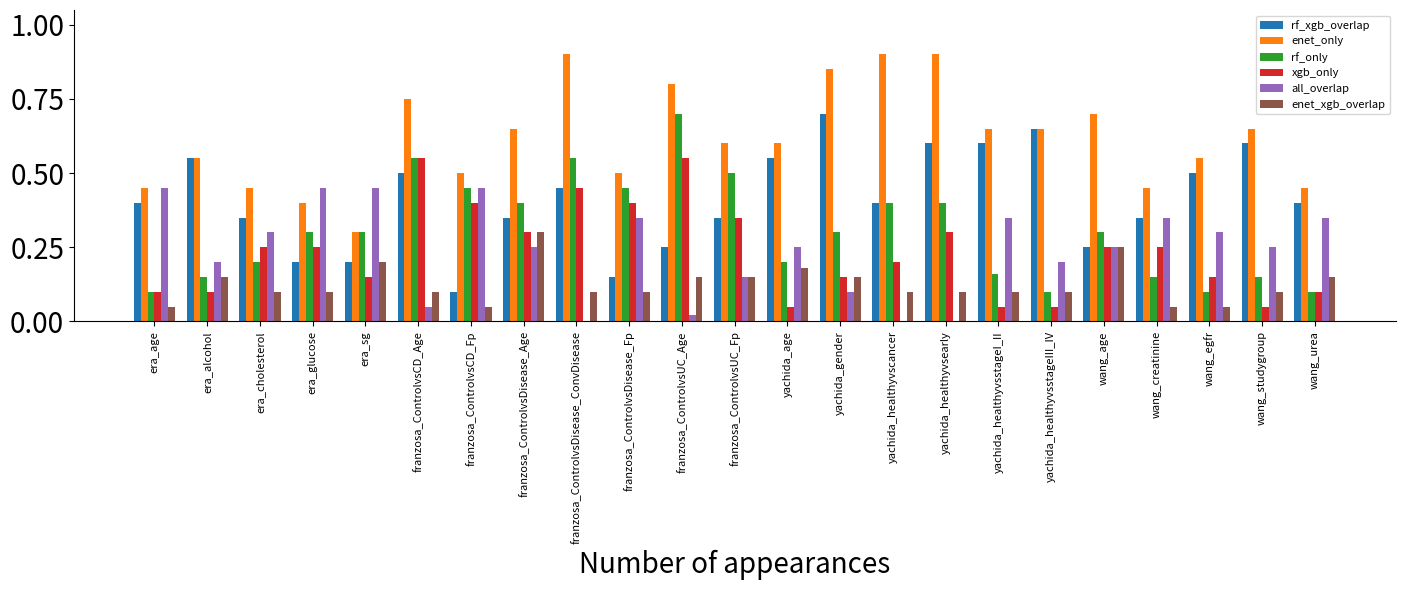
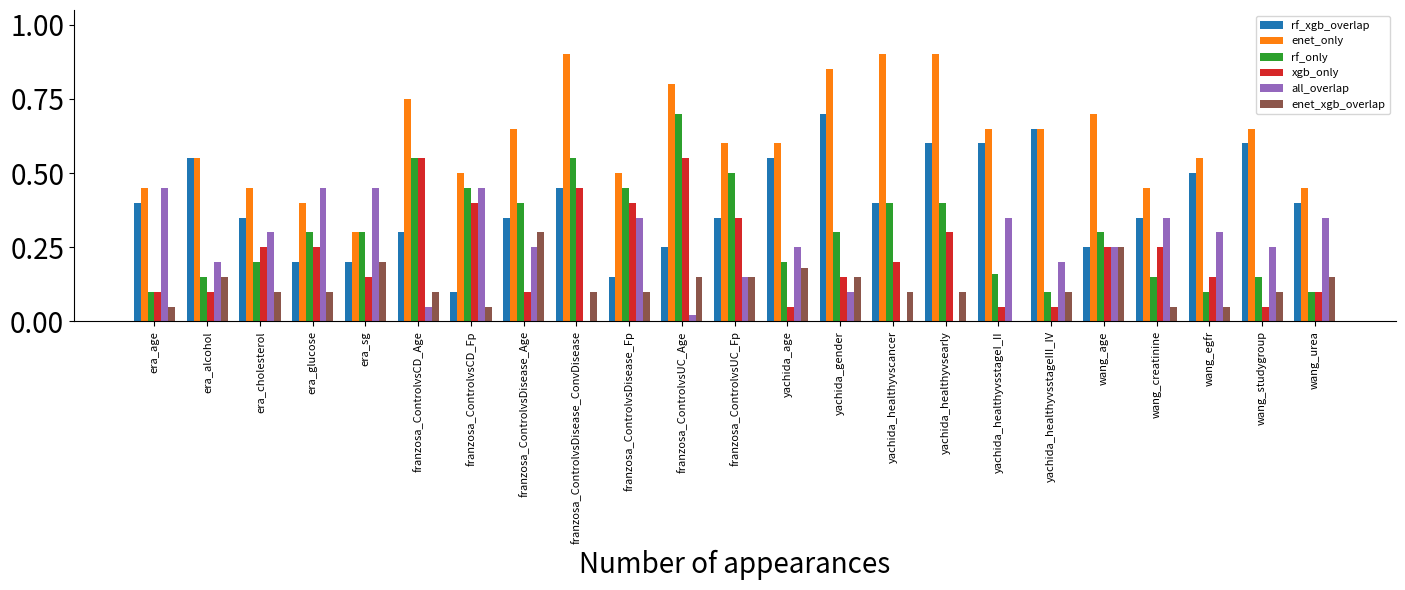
rf_xgb_overlap, franzosa_ControlvsCD_Age: 0.5 -> 0.3
xgb_only, franzosa_ControlvsDisease_Age: 0.3 -> 0.1
enet_xgb_overlap, yachida_healthyvsstageI_II: 0.1 -> 0.0
